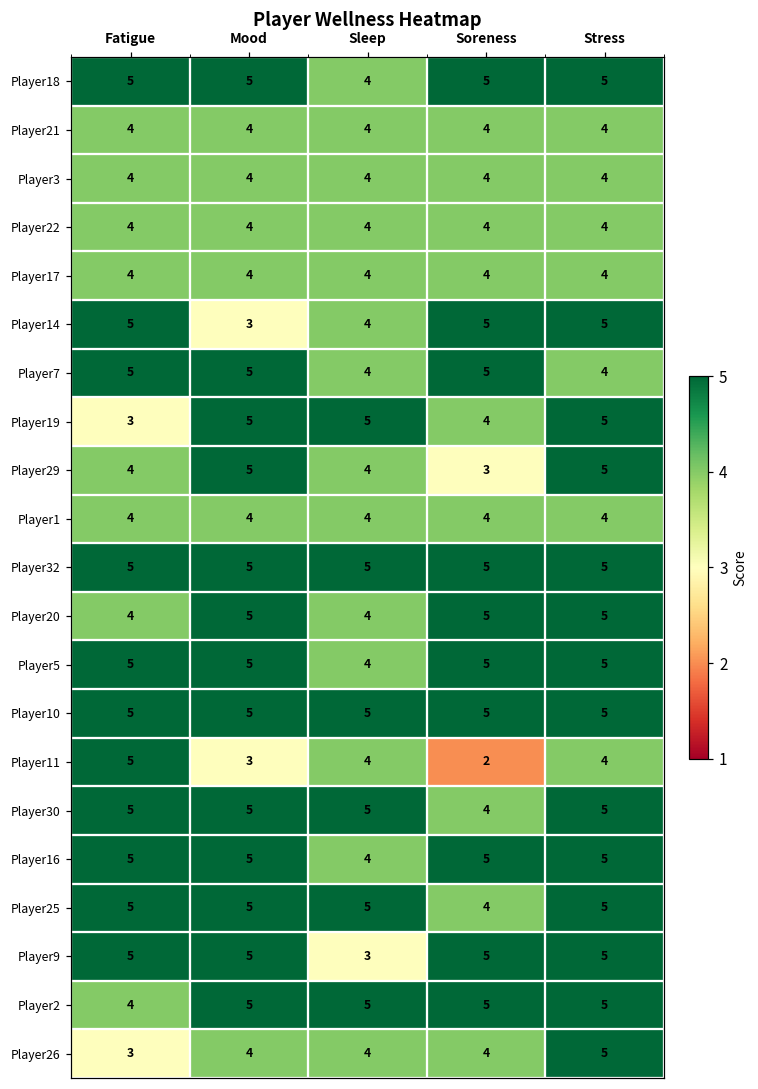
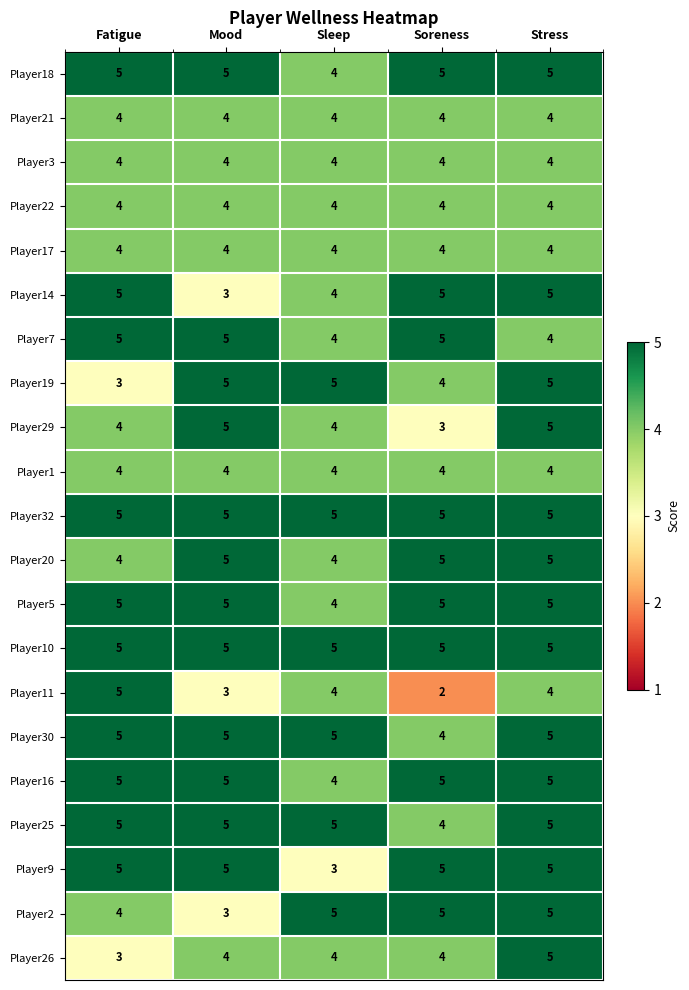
Player2, Mood: 5 -> 3
